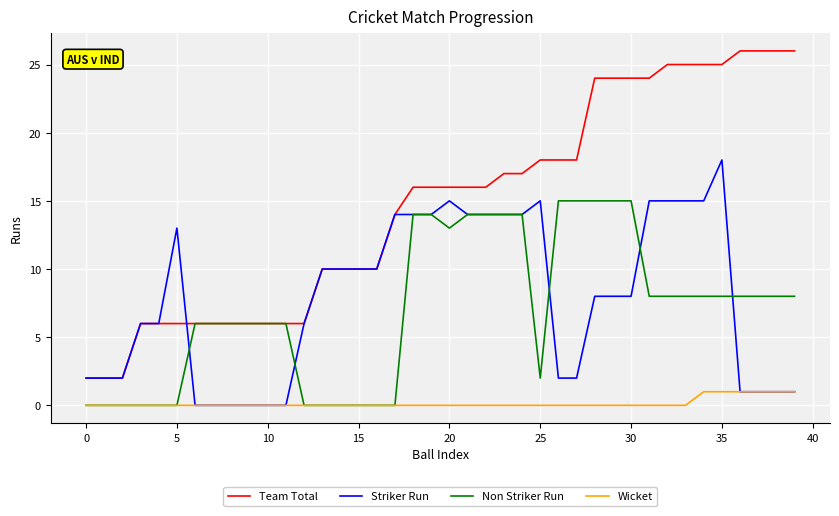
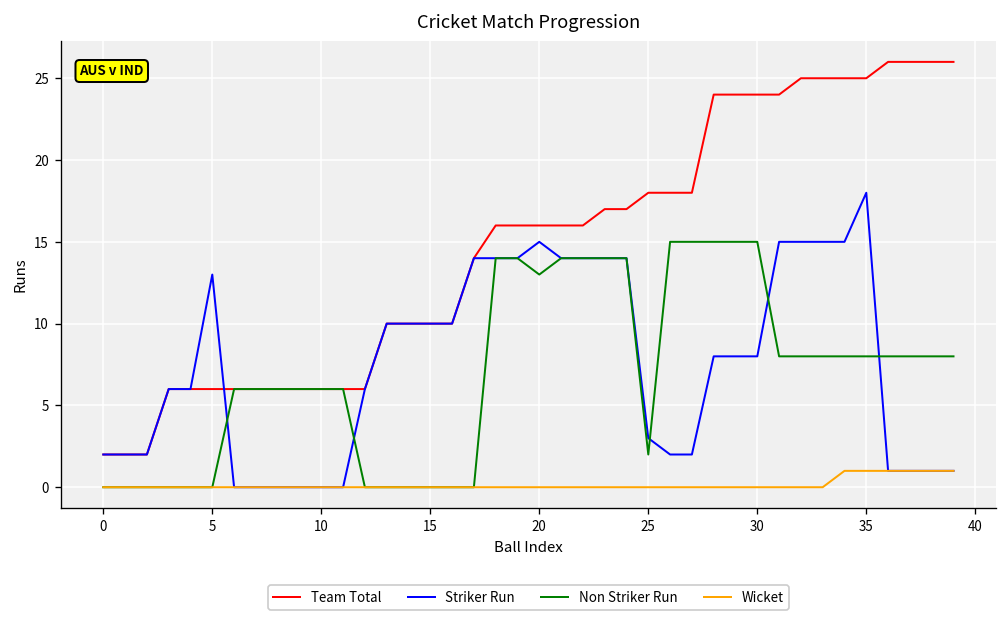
Striker Run, 25: 15 -> 3
